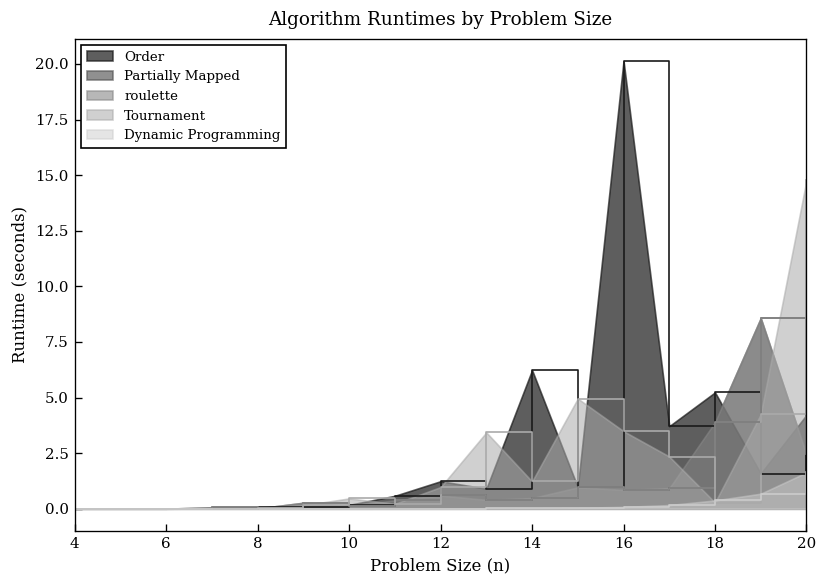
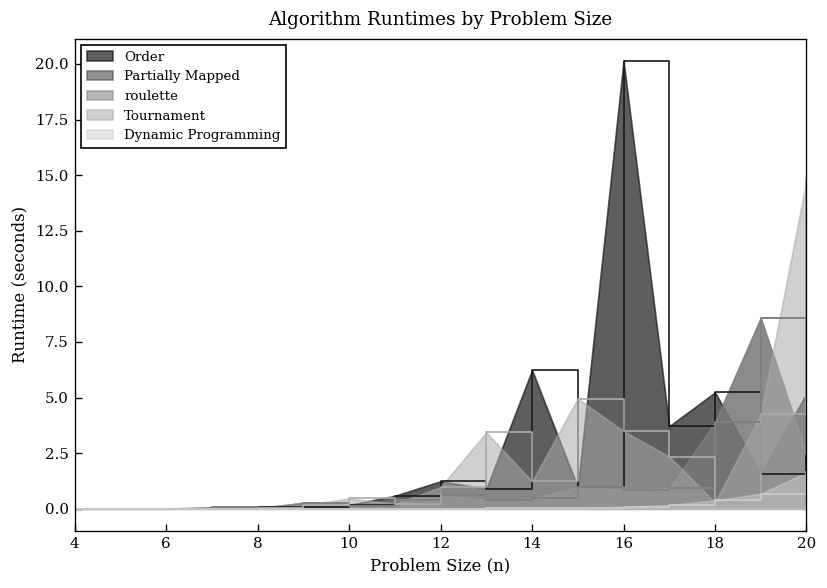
Order, 20: 4.2 -> 5.2
